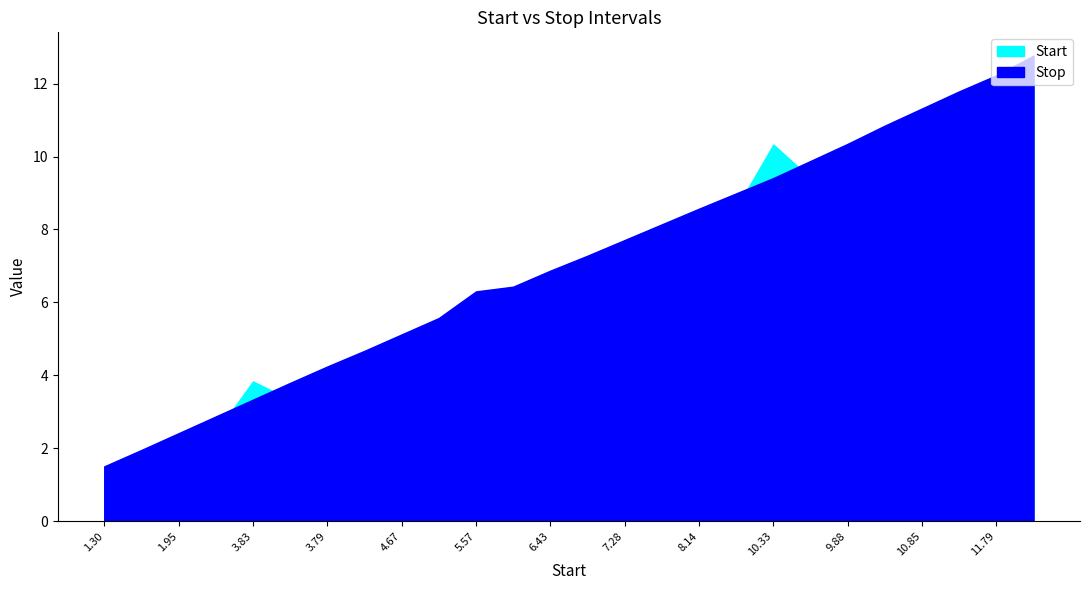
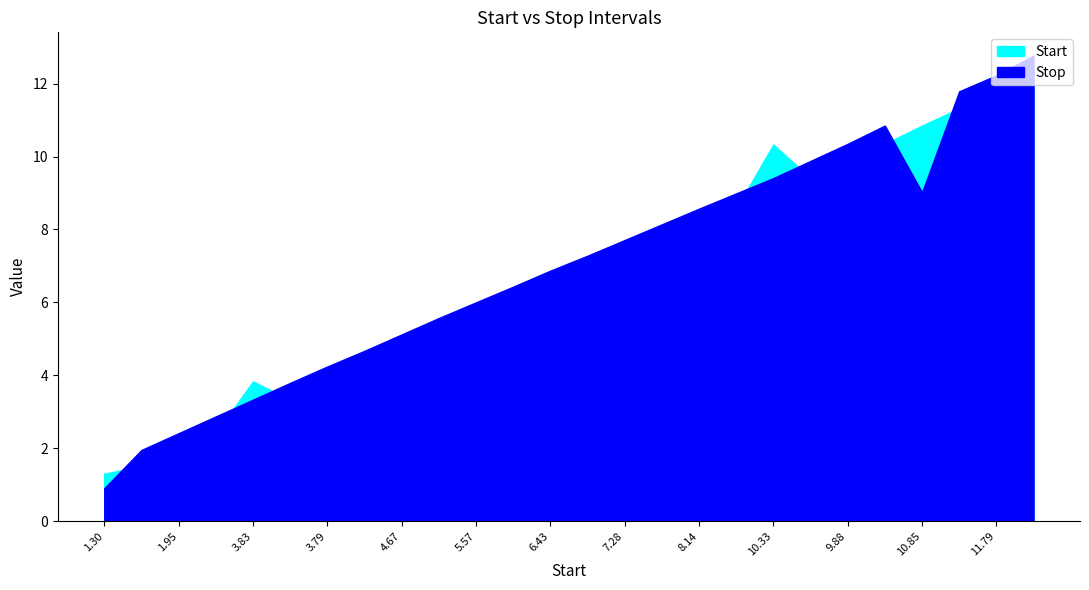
Stop, 1.30: 1.5 -> 0.9
Stop, 5.57: 6.3 -> 6.0
Stop, 10.85: 11.3 -> 9.0
